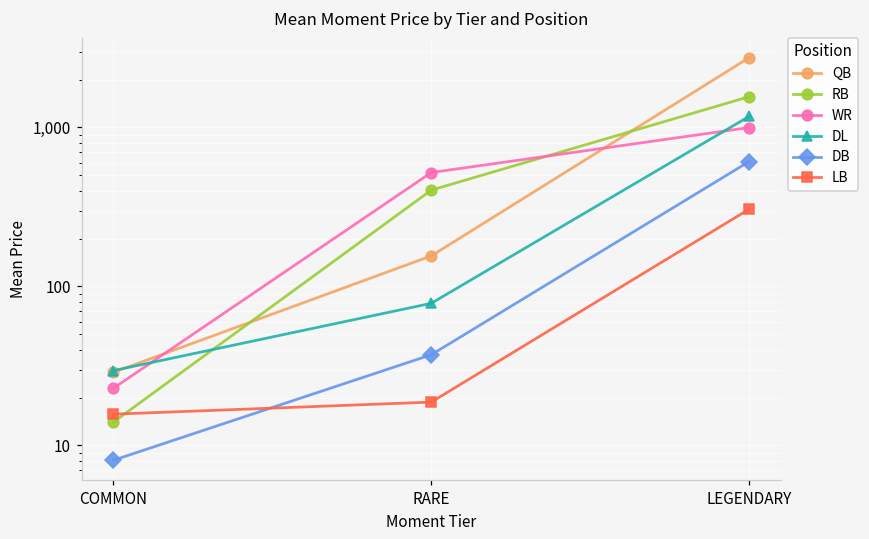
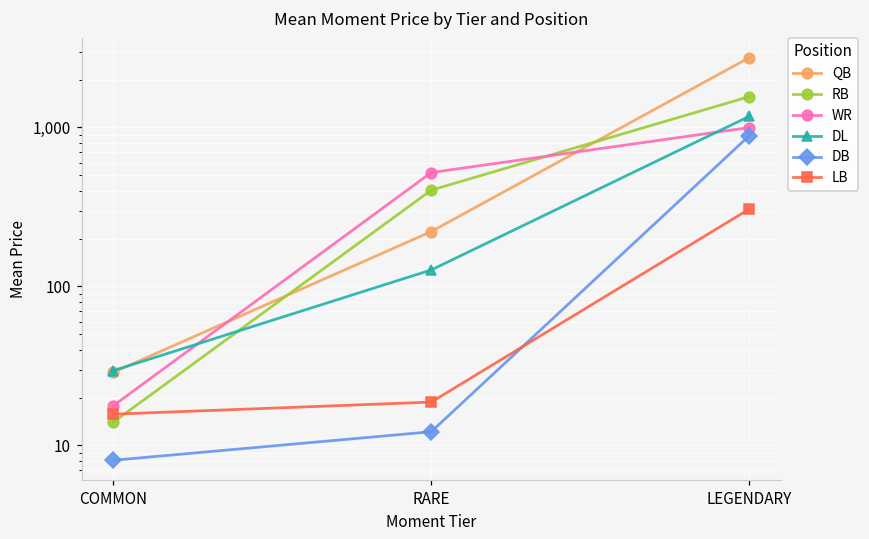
WR, COMMON: 23 -> 18
QB, RARE: 160 -> 220
DL, RARE: 80 -> 130
DB, RARE: 37 -> 12
DB, LEGENDARY: 610 -> 900
